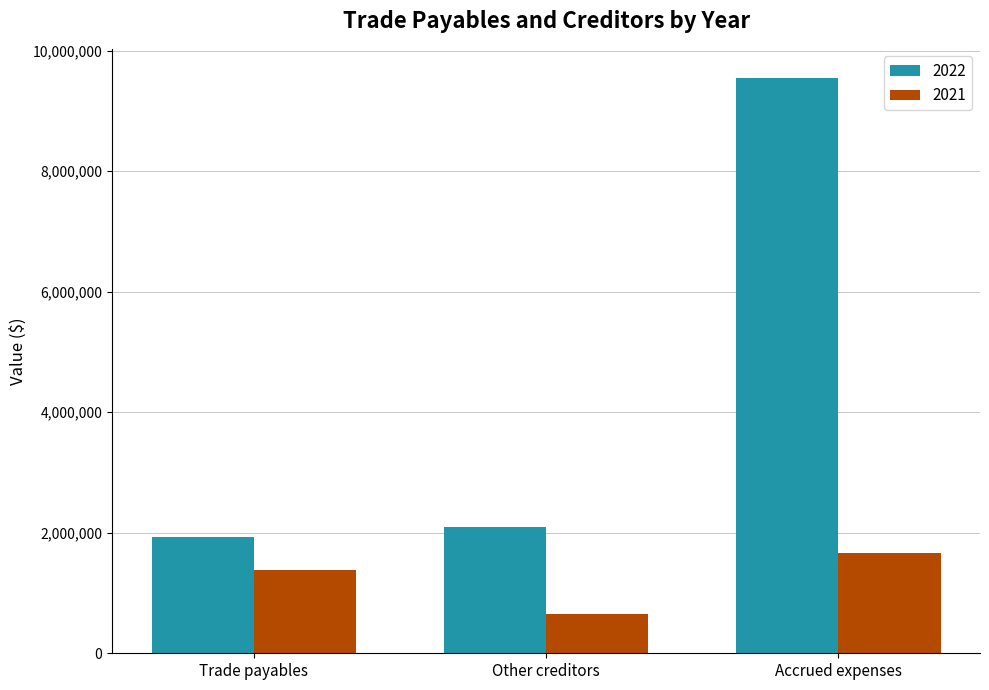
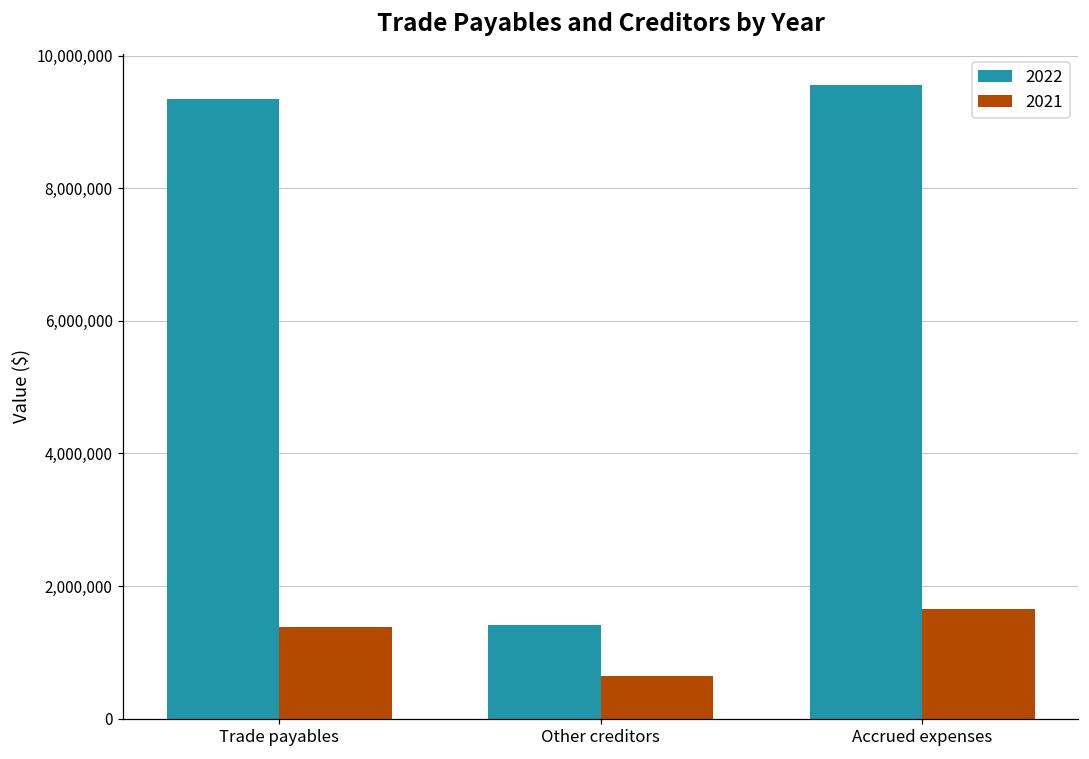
2022, Trade payables: 1,900,000 -> 9,300,000
2022, Other creditors: 2,100,000 -> 1,400,000
